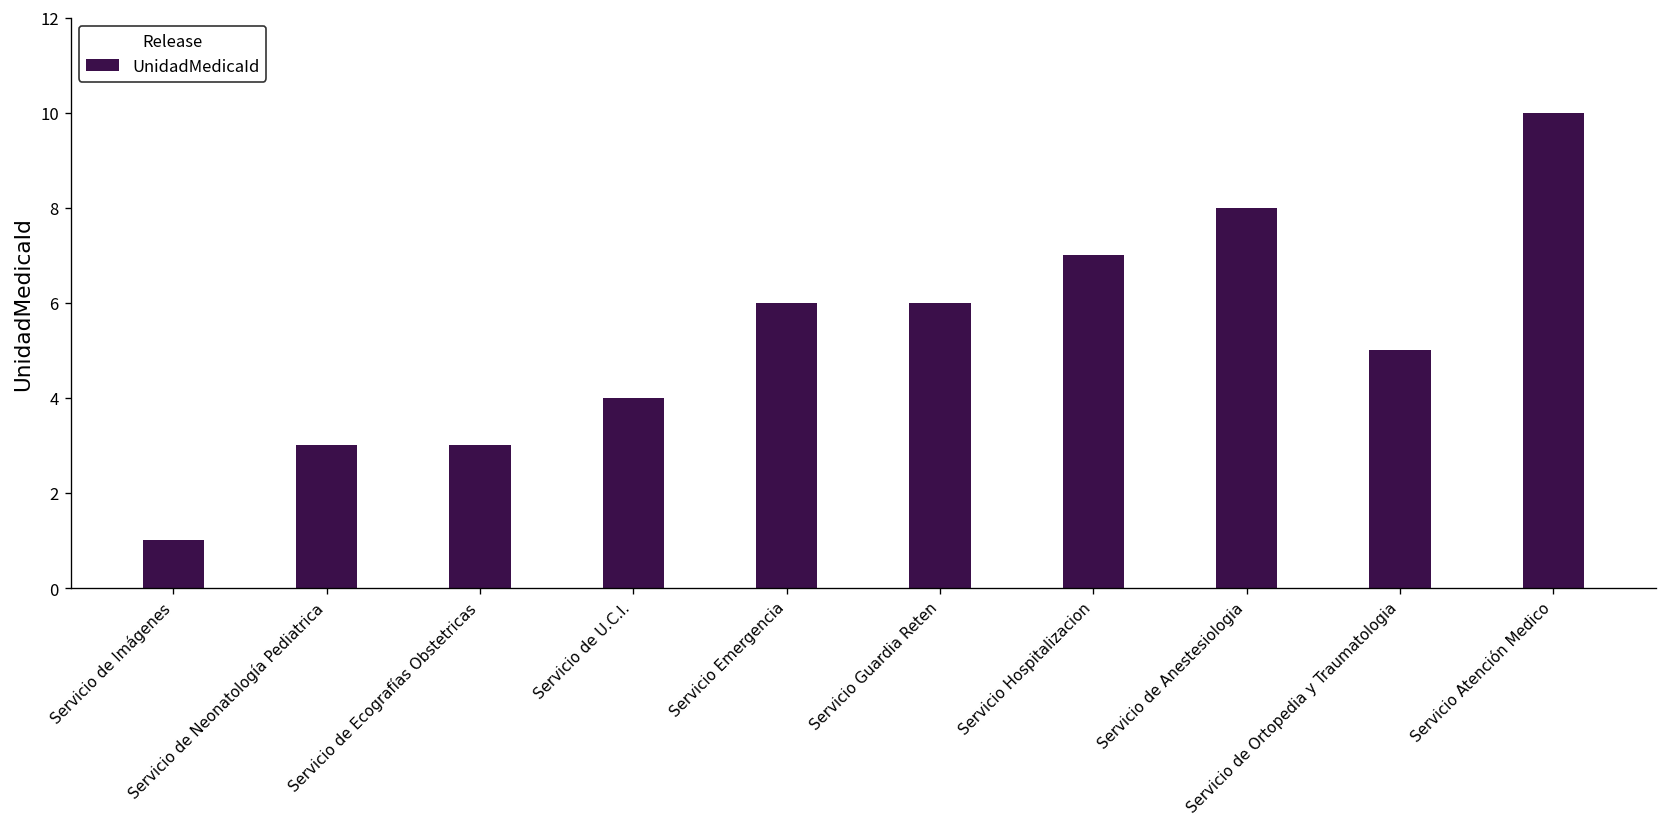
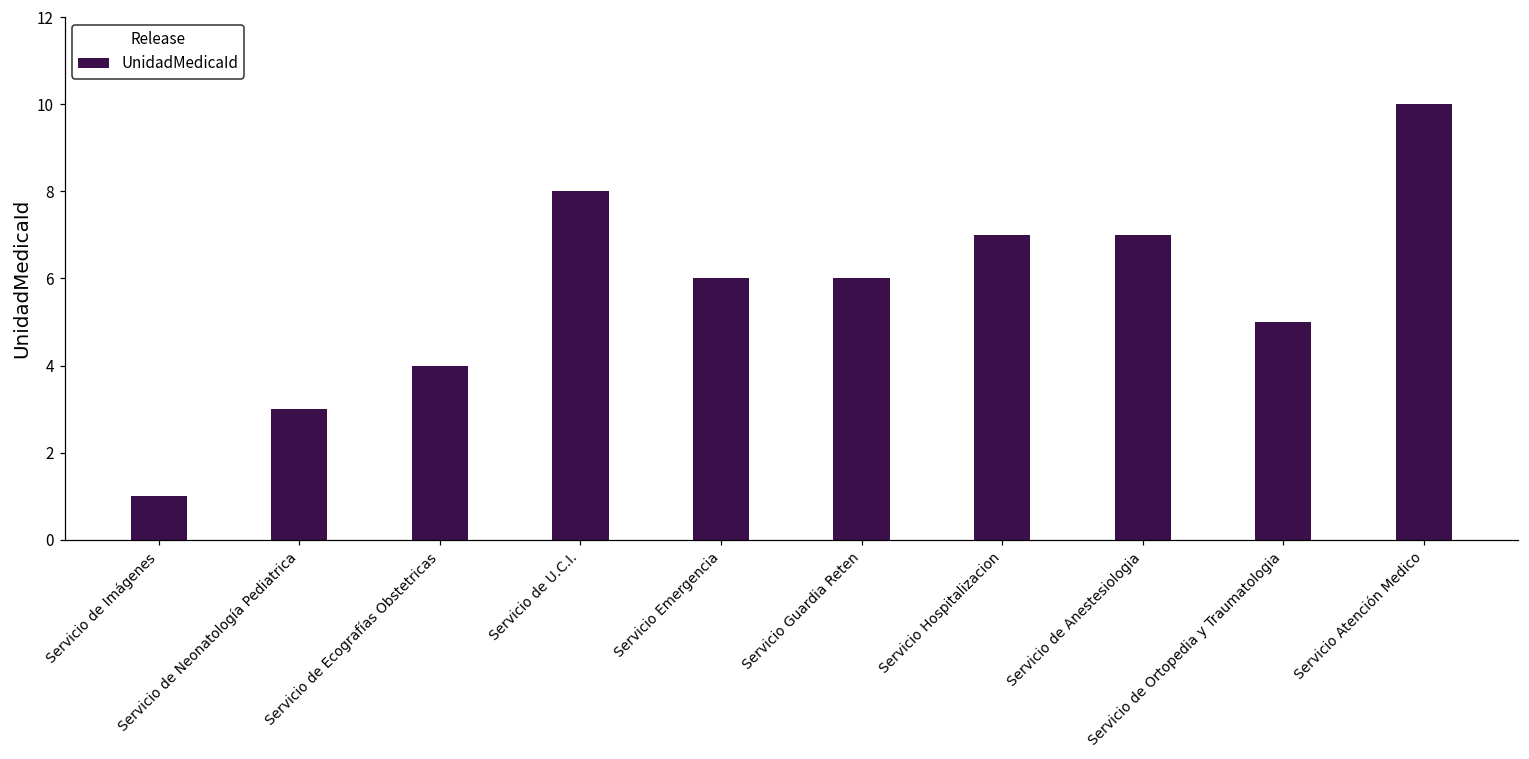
Servicio de Ecografías Obstetricas: 3 -> 4
Servicio de U.C.I.: 4 -> 8
Servicio de Anestesiologia: 8 -> 7
